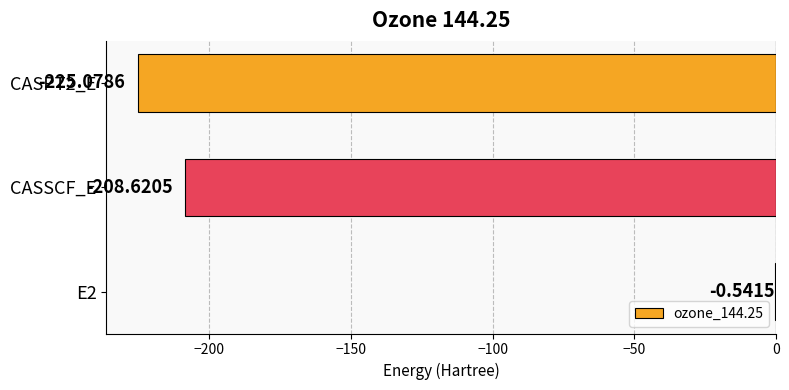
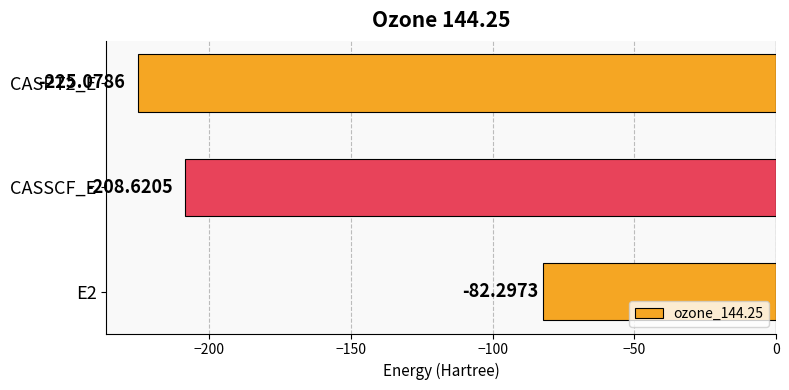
E2: -0.5415 -> -82.2973
